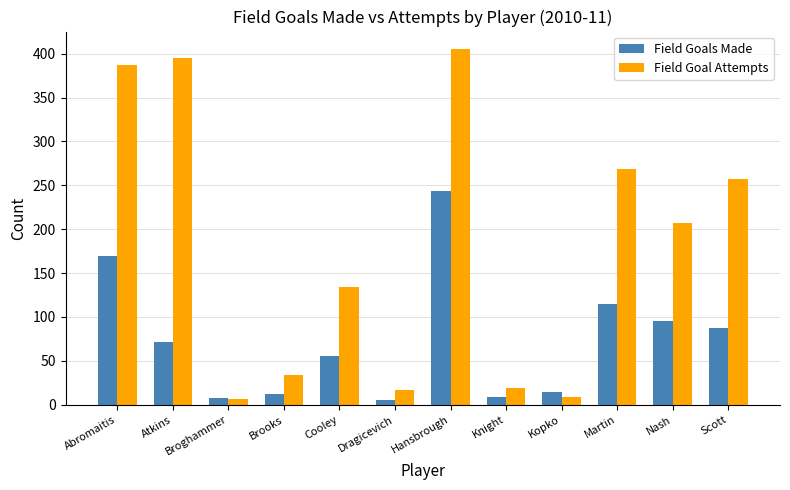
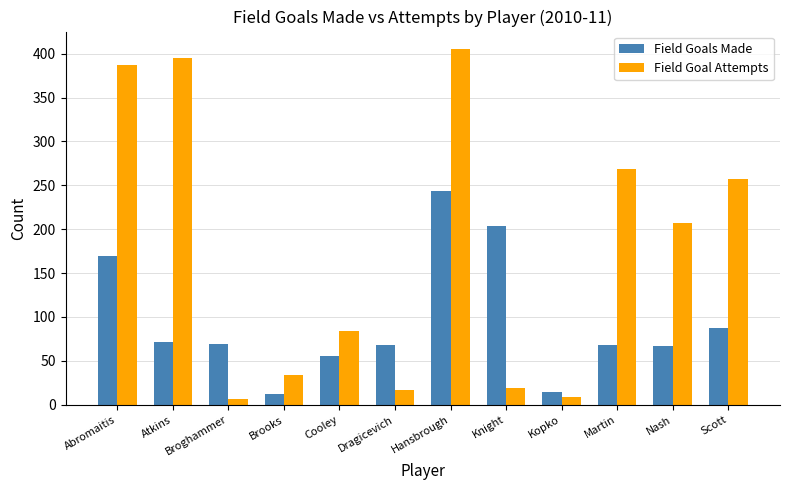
Field Goals Made, Broghammer: 10 -> 70
Field Goal Attempts, Cooley: 130 -> 80
Field Goals Made, Dragicevich: 10 -> 70
Field Goals Made, Knight: 10 -> 200
Field Goals Made, Martin: 120 -> 70
Field Goals Made, Nash: 100 -> 70
